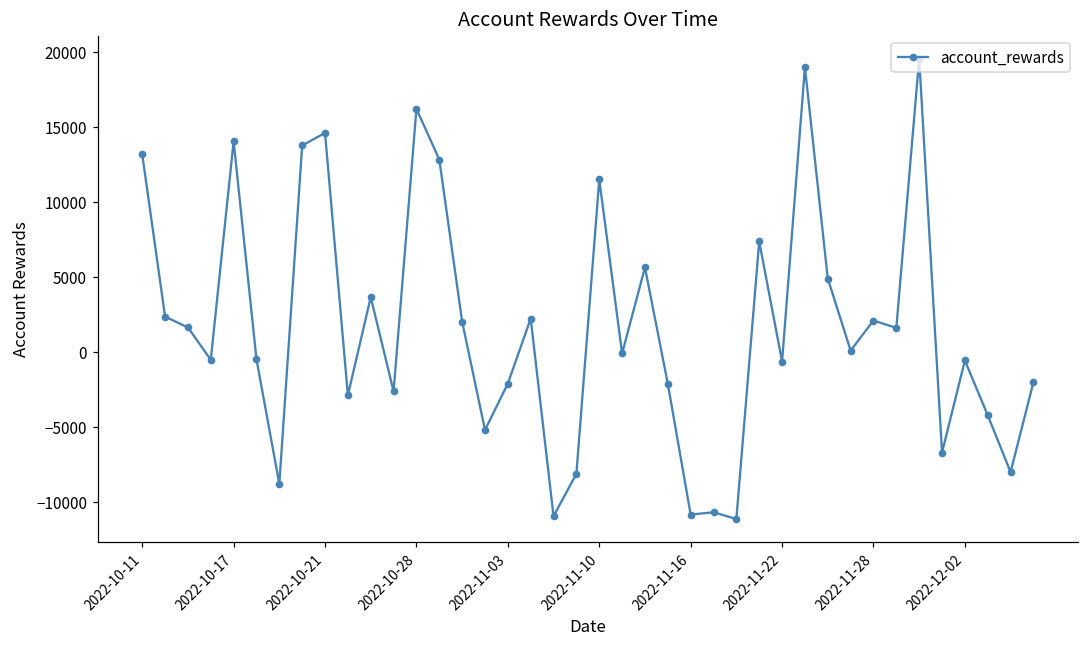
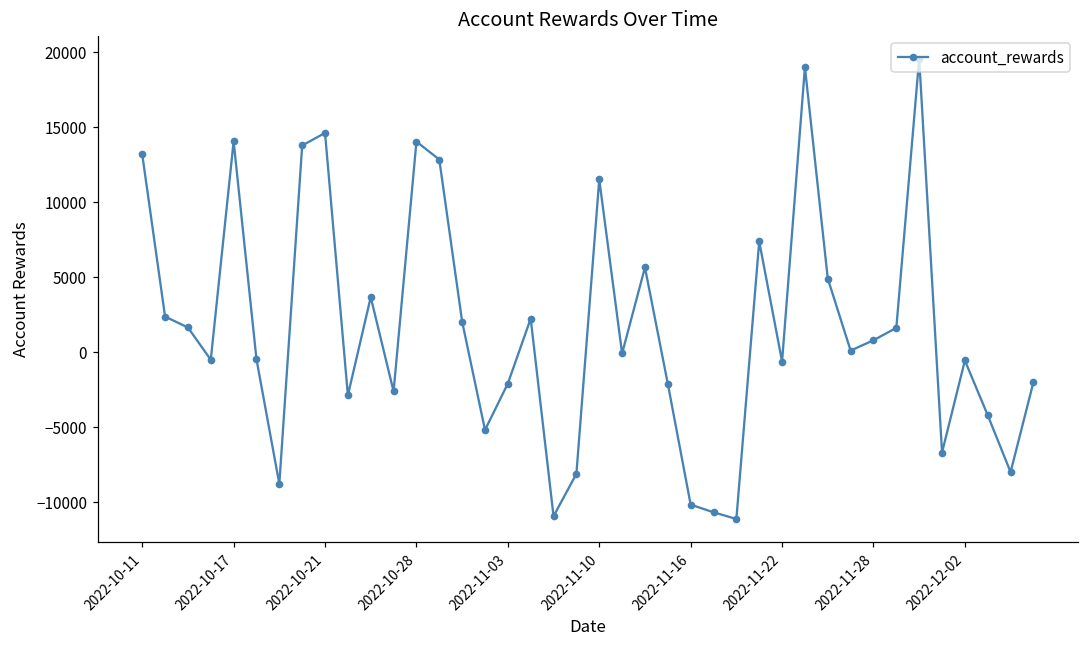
2022-10-28: 16200 -> 14000
2022-11-16: -10800 -> -10200
2022-11-28: 2100 -> 800
